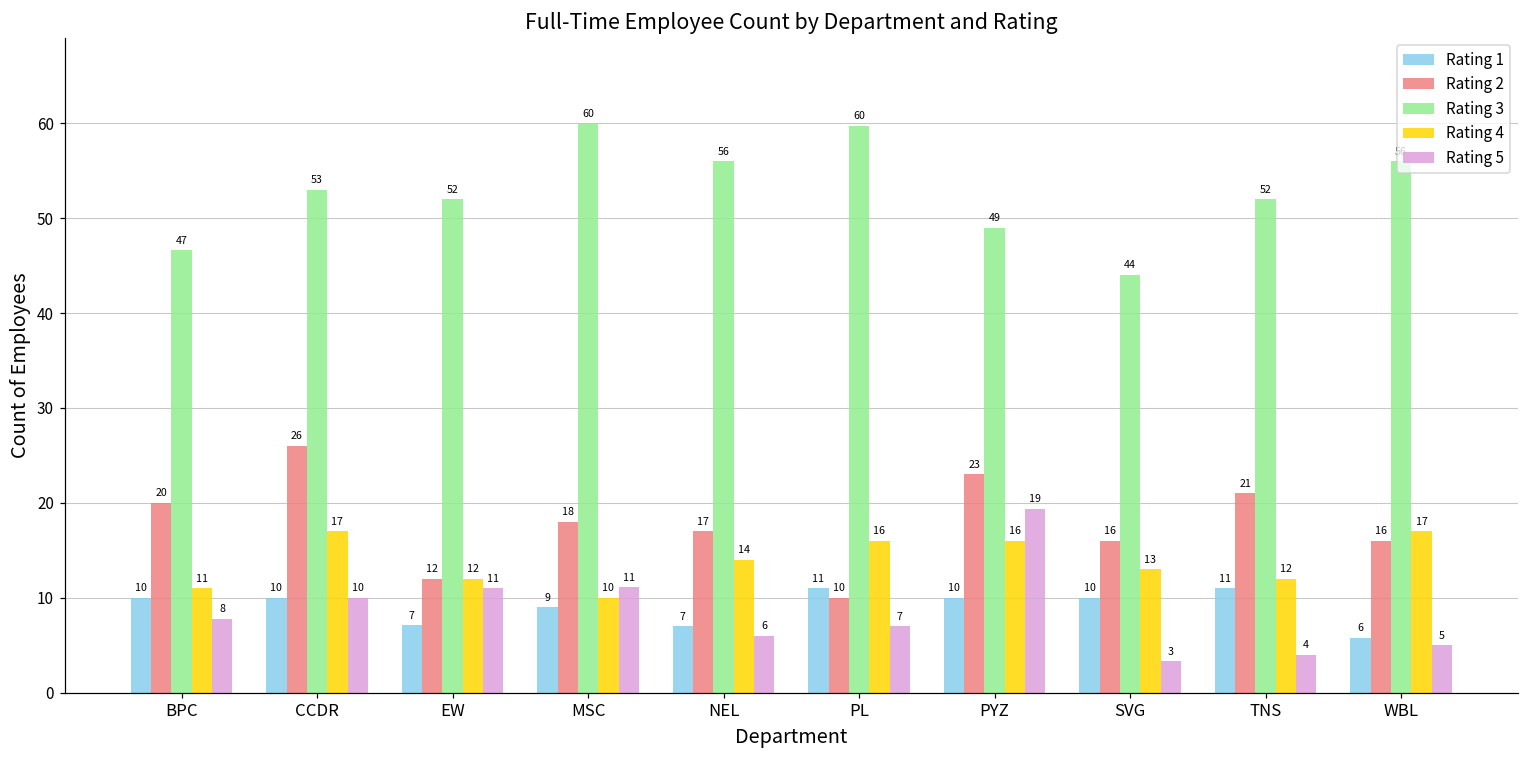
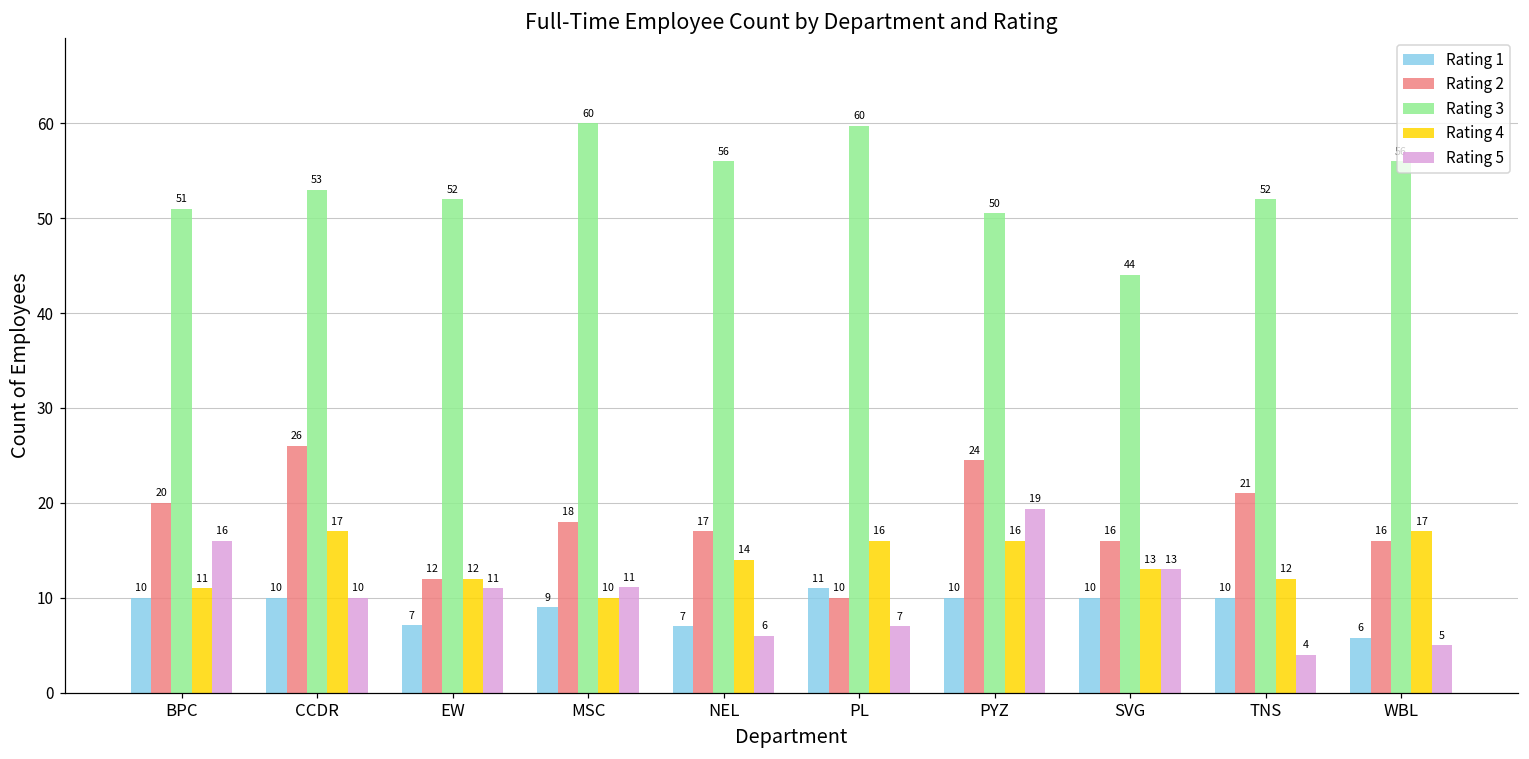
Rating 3, BPC: 47 -> 51
Rating 5, BPC: 8 -> 16
Rating 2, PYZ: 23 -> 24
Rating 3, PYZ: 49 -> 50
Rating 5, SVG: 3 -> 13
Rating 1, TNS: 11 -> 10
